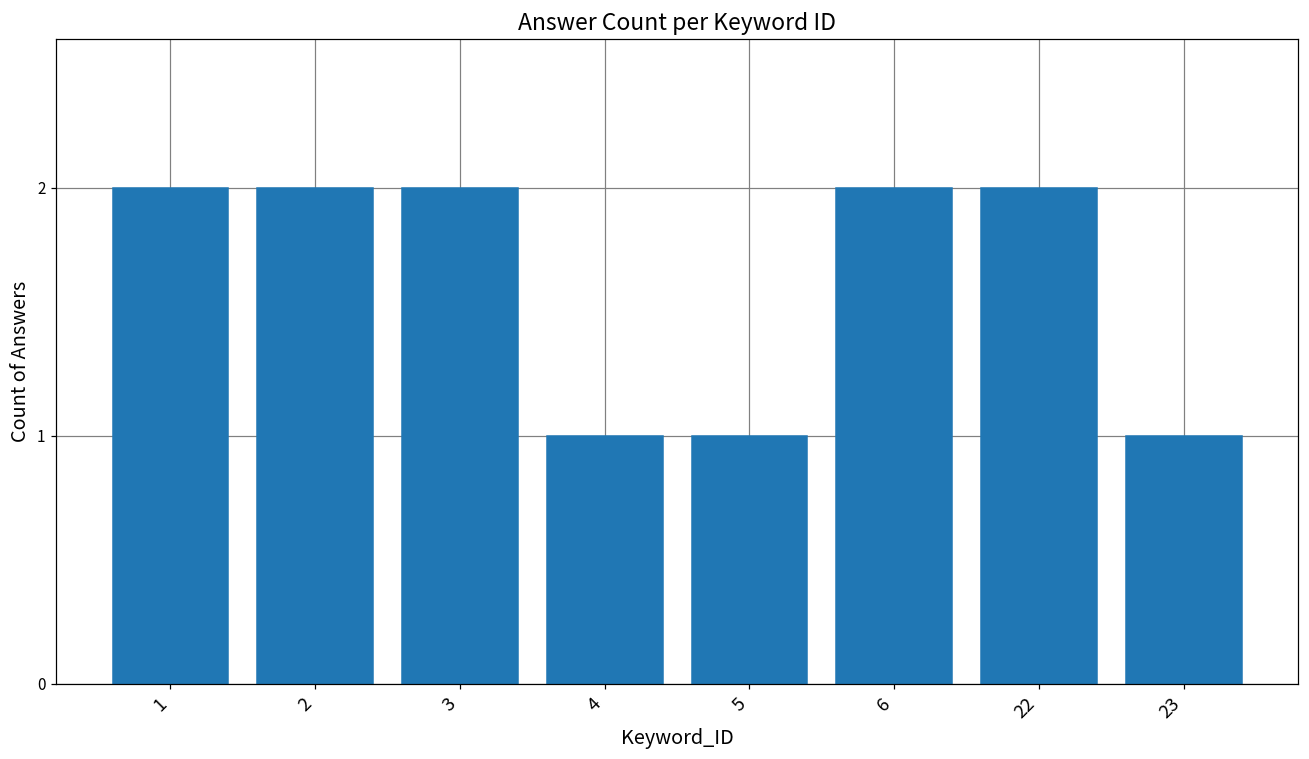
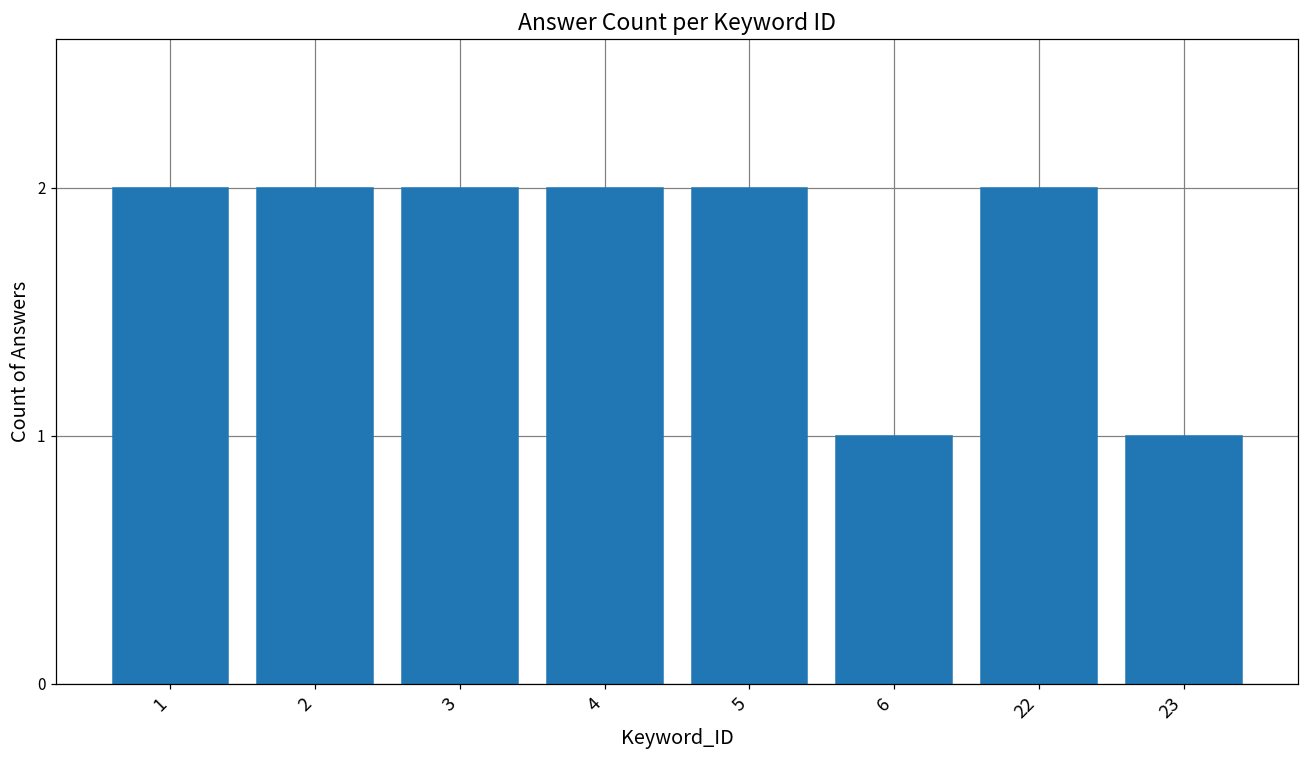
4: 1 -> 2
5: 1 -> 2
6: 2 -> 1
